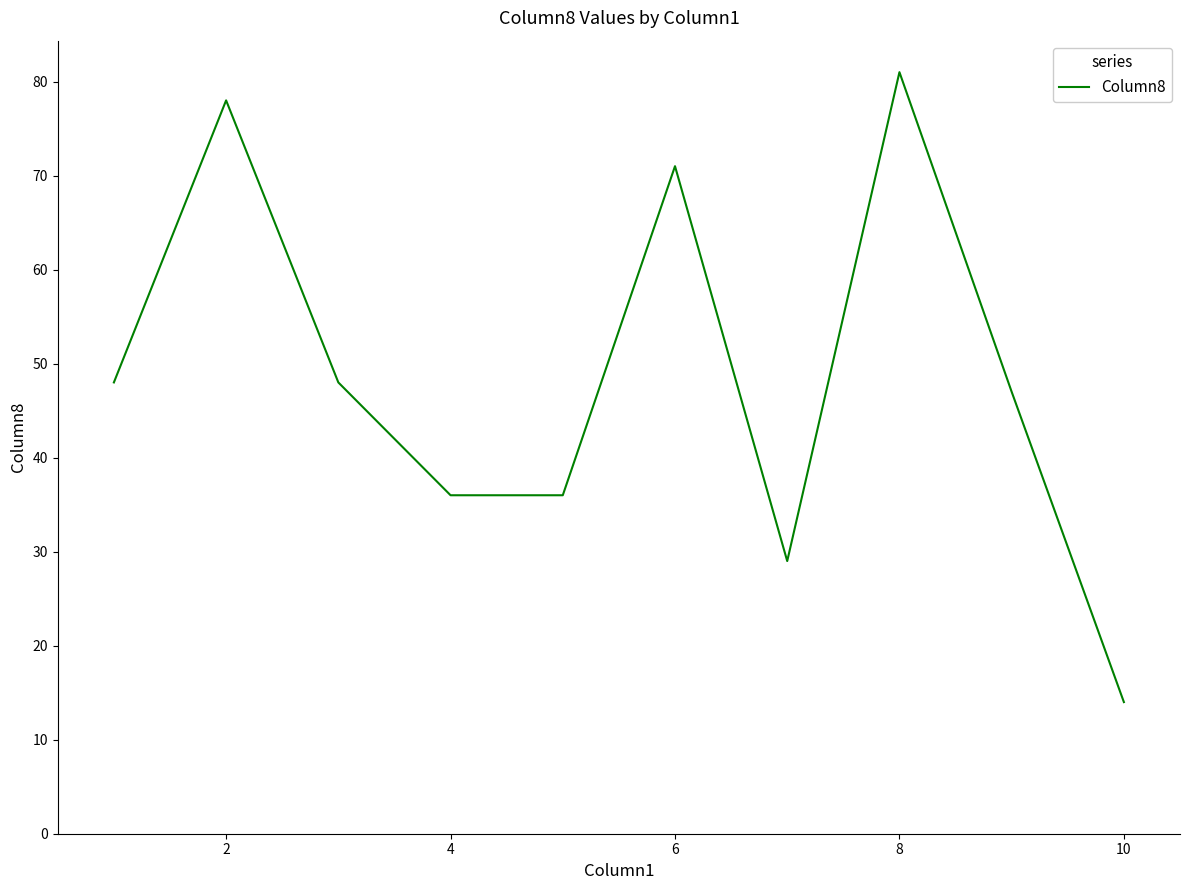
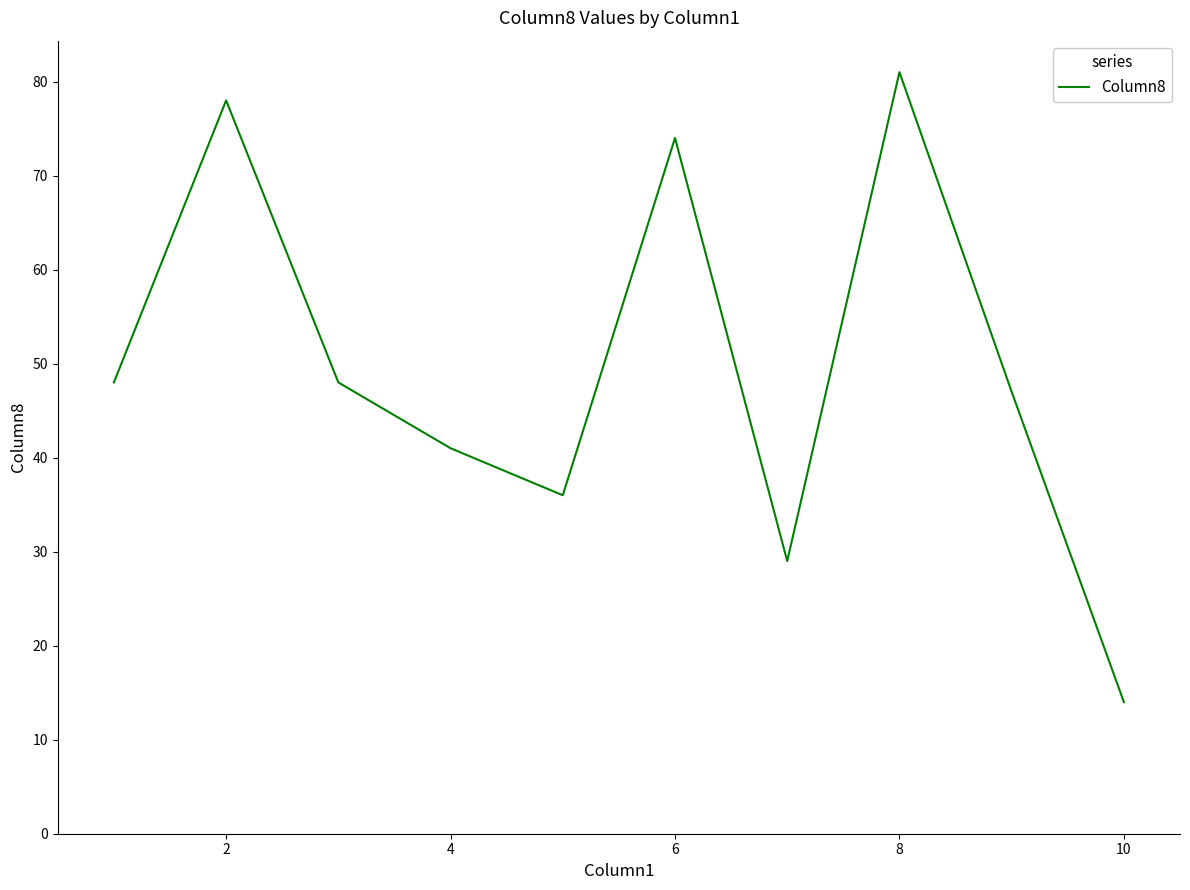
4: 36 -> 41
6: 71 -> 74
